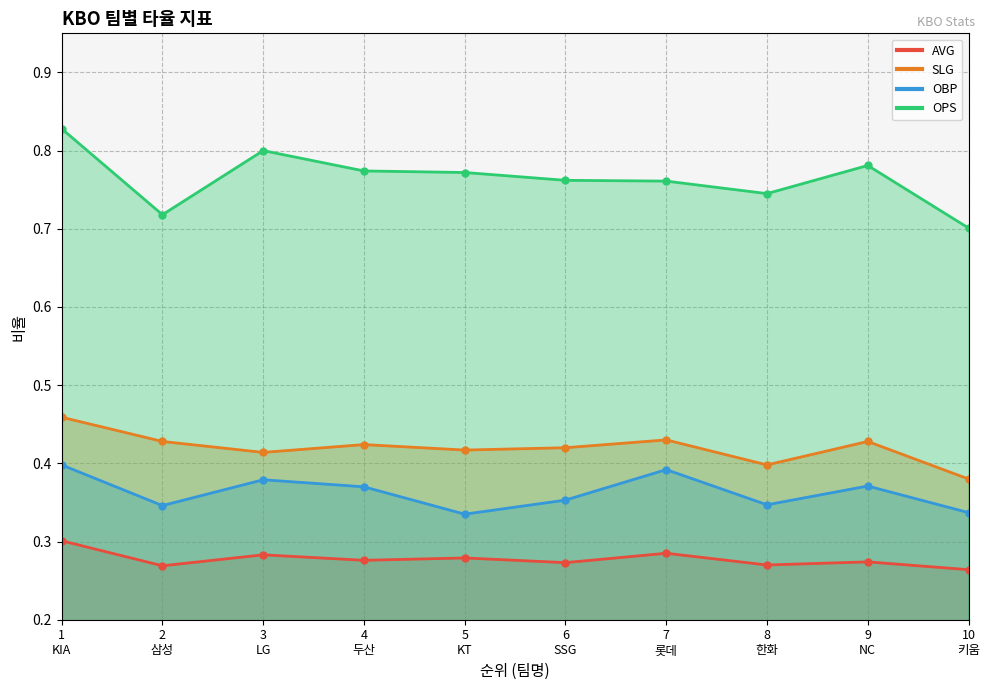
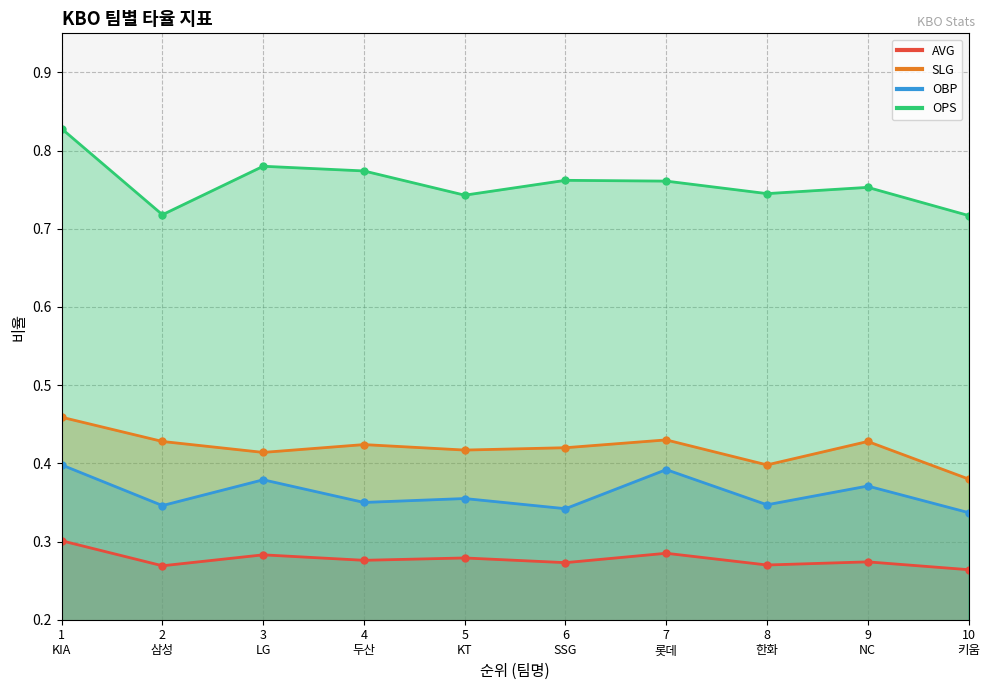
OPS, 3 LG: 0.80 -> 0.78
OBP, 4 두산: 0.37 -> 0.35
OBP, 5 KT: 0.34 -> 0.36
OPS, 5 KT: 0.77 -> 0.74
OBP, 6 SSG: 0.35 -> 0.34
OPS, 9 NC: 0.78 -> 0.75
OPS, 10 키움: 0.70 -> 0.72
